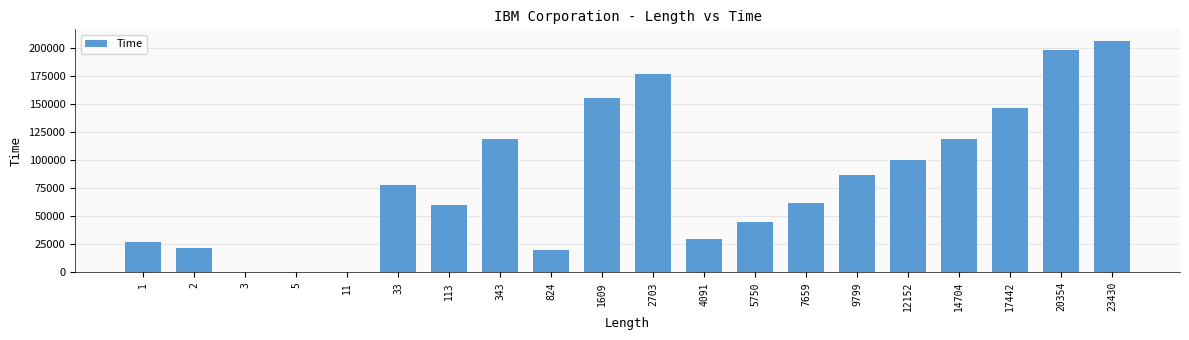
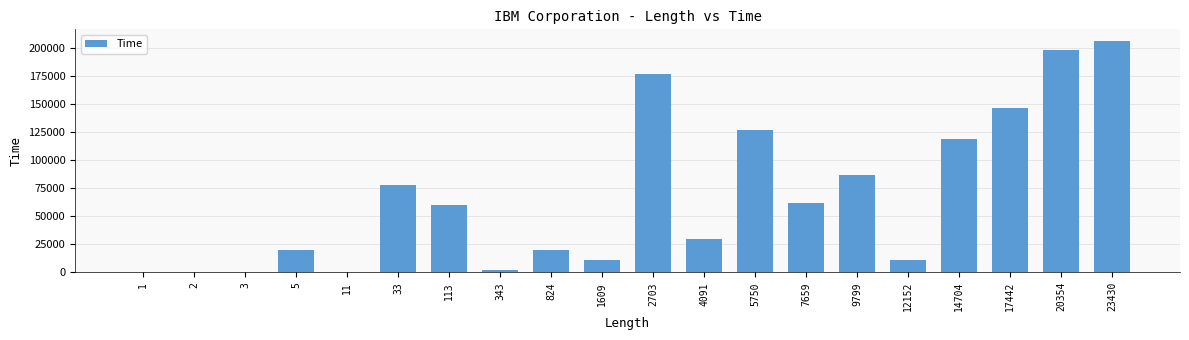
1: 27000 -> 0
2: 22000 -> 0
5: 0 -> 20000
343: 119000 -> 2000
1609: 156000 -> 11000
5750: 45000 -> 127000
12152: 100000 -> 11000
